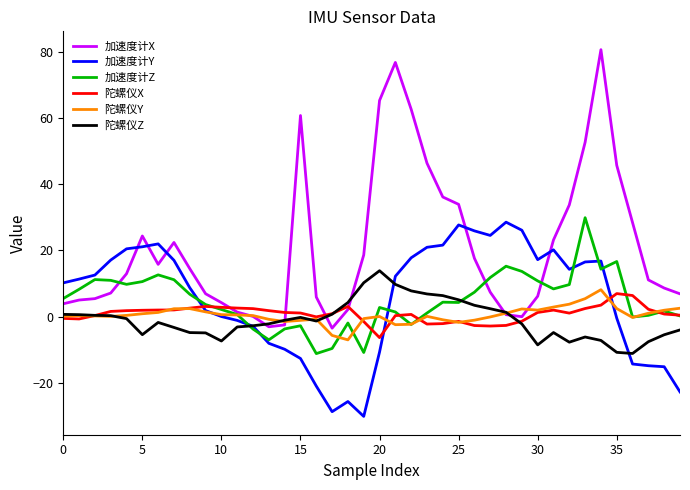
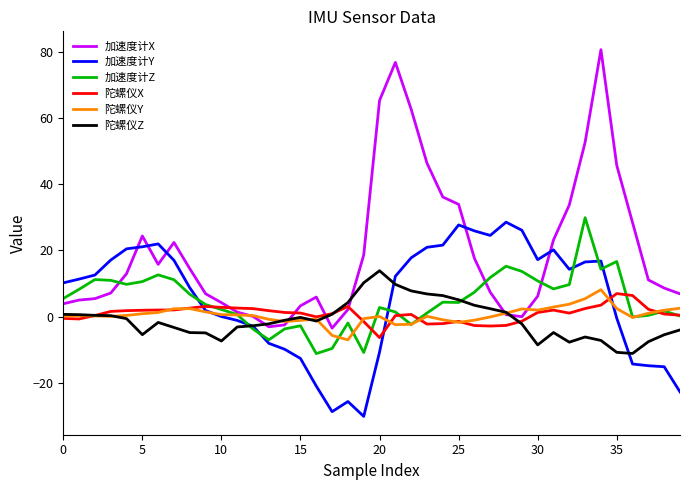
加速度计X, 15: 61 -> 3
